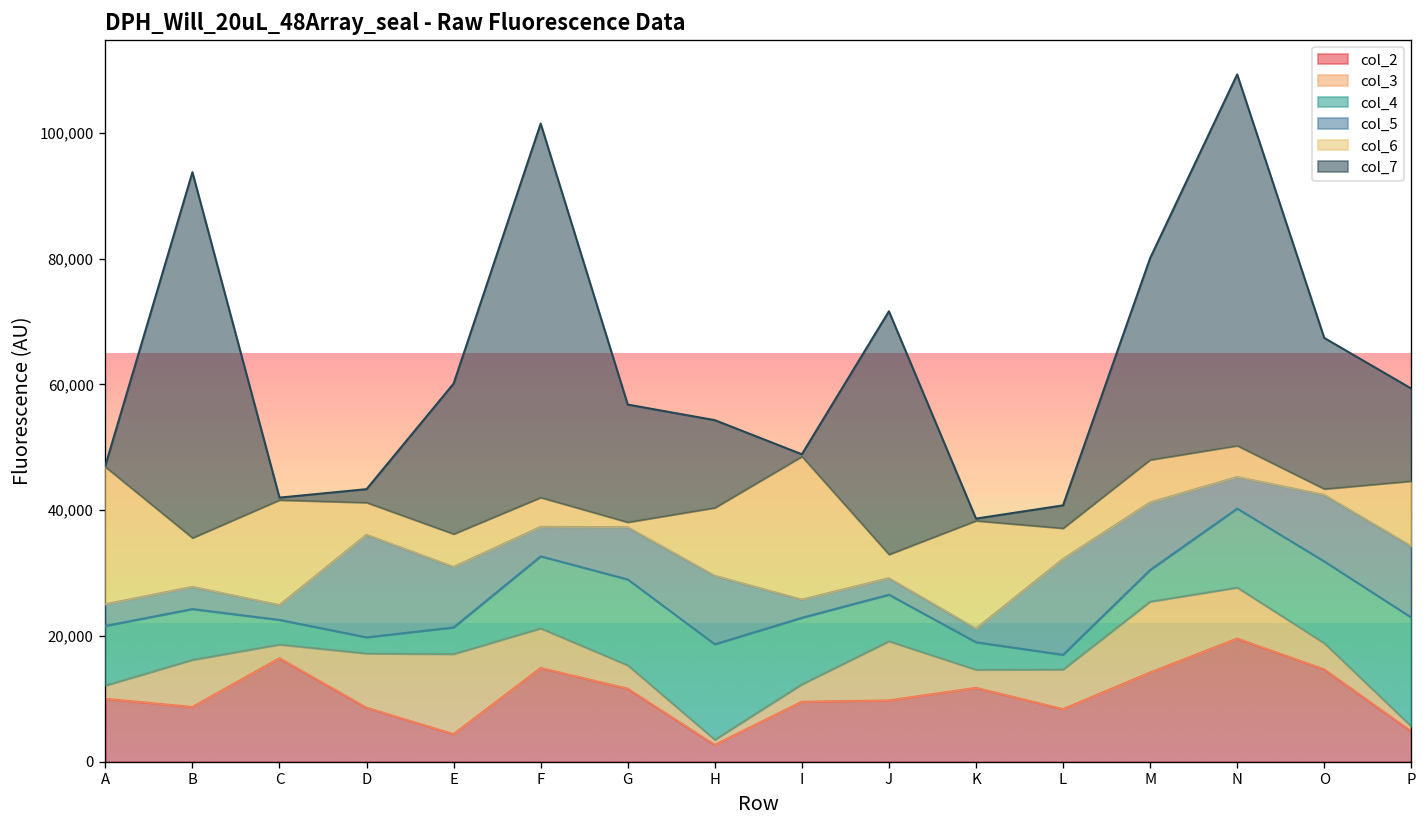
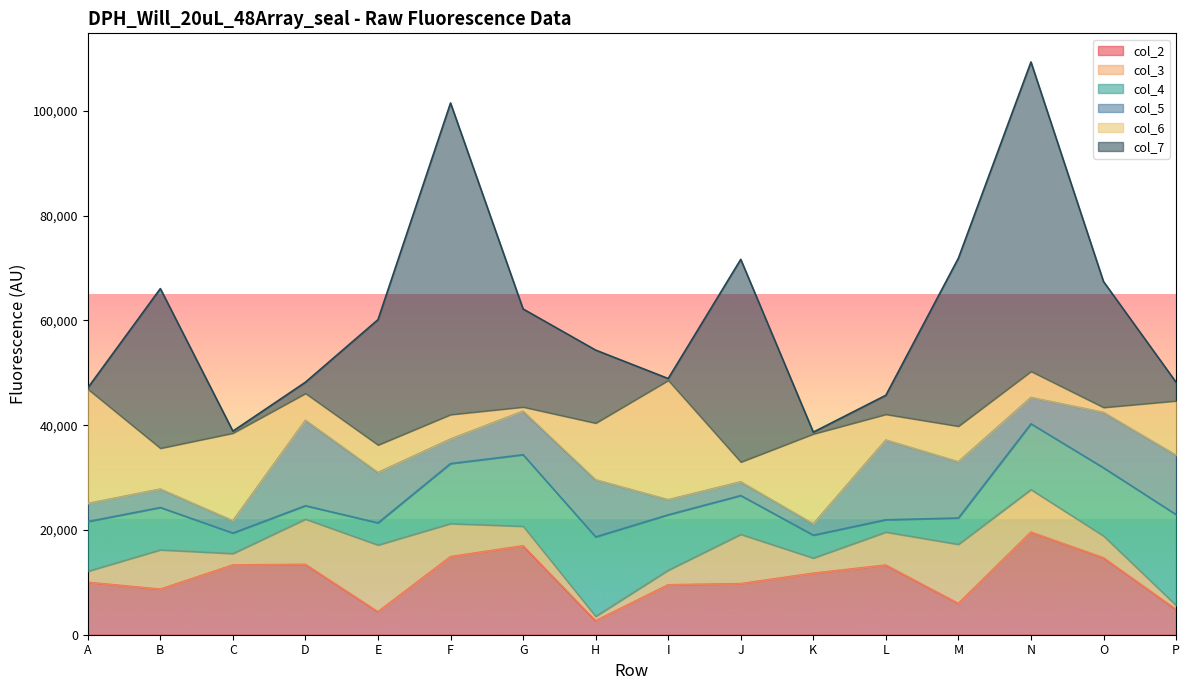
col_7, B: 58,000 -> 30,000
col_2, C: 16,000 -> 13,000
col_2, D: 9,000 -> 13,000
col_2, G: 12,000 -> 17,000
col_2, L: 8,000 -> 13,000
col_2, M: 14,000 -> 6,000
col_7, P: 15,000 -> 4,000
